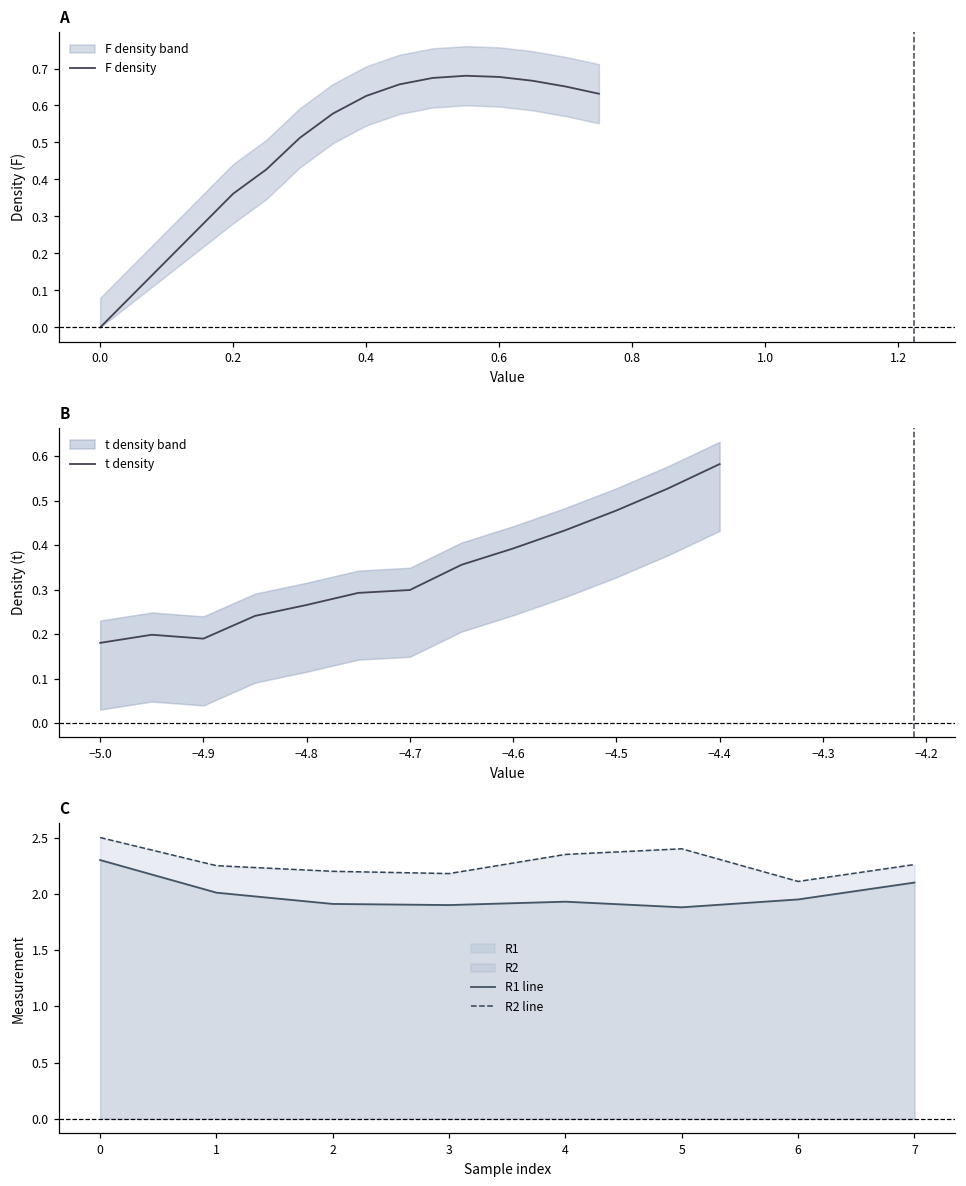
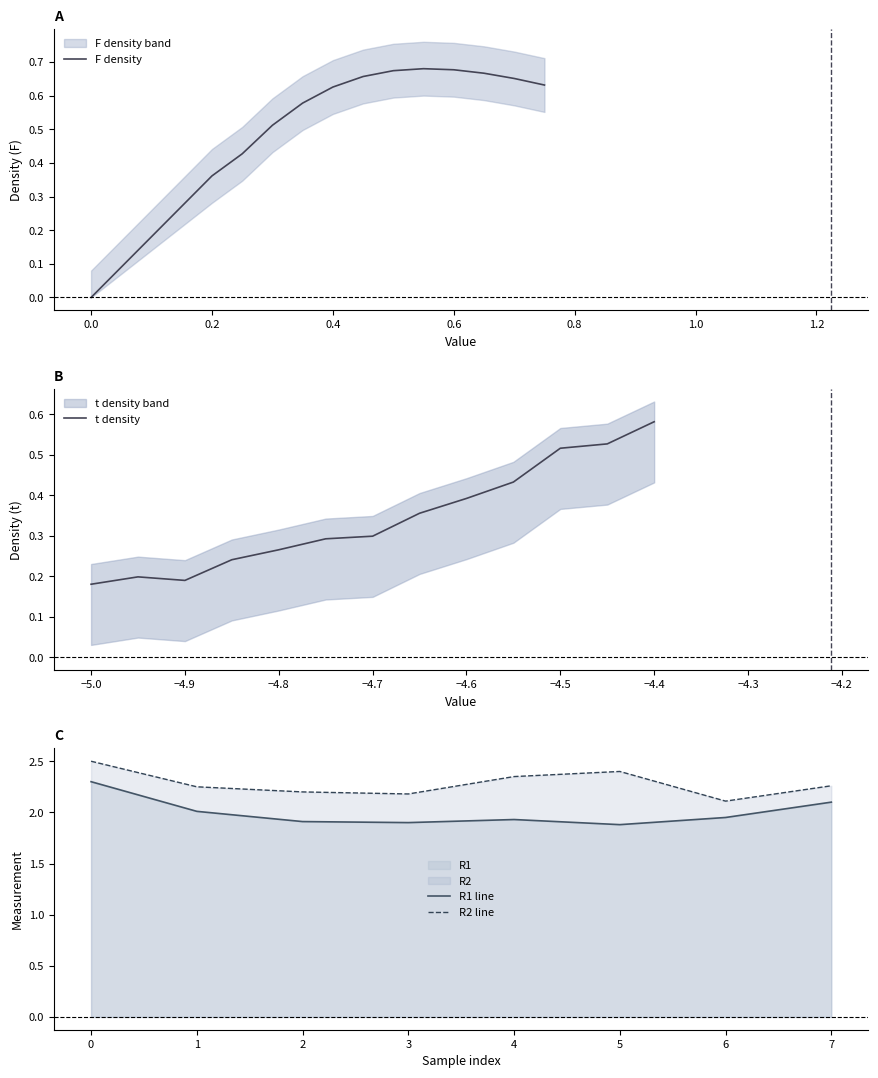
B, t density, −4.5: 0.48 -> 0.52
